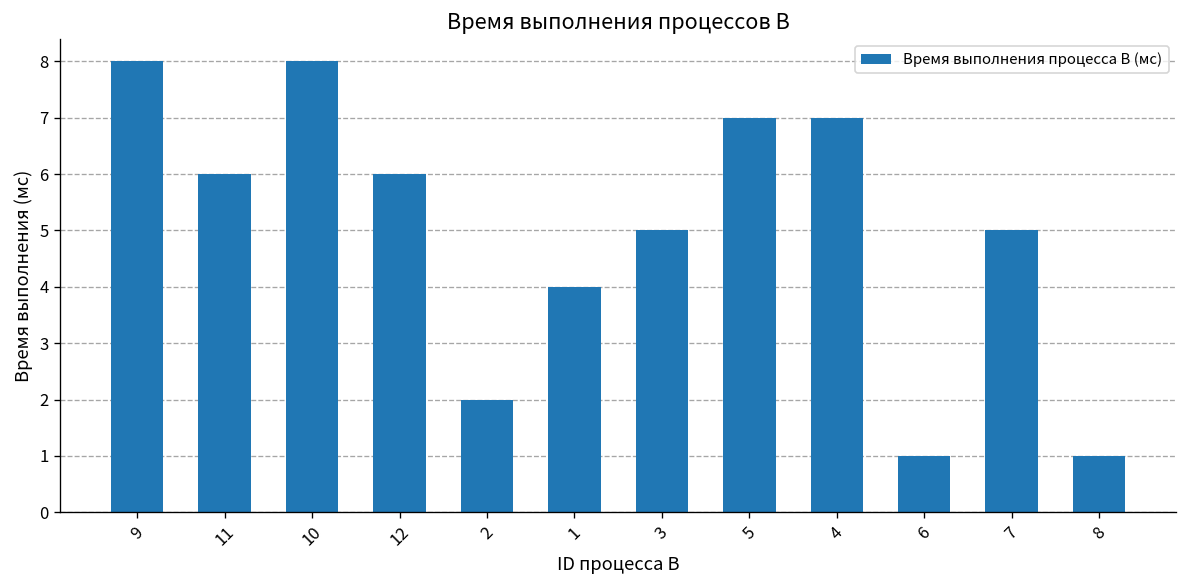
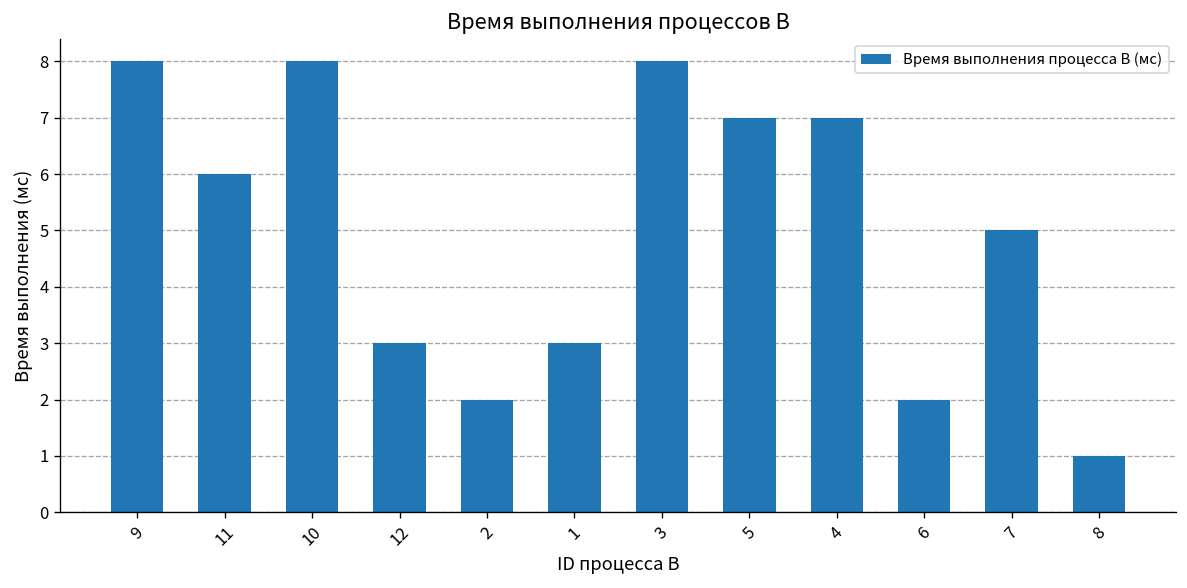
12: 6 -> 3
1: 4 -> 3
3: 5 -> 8
6: 1 -> 2
